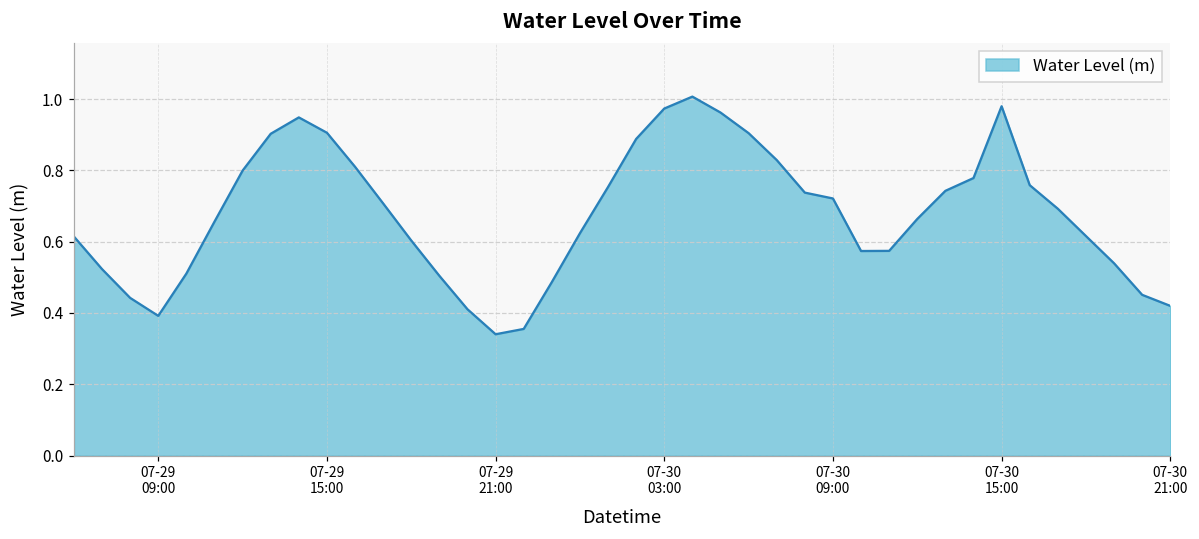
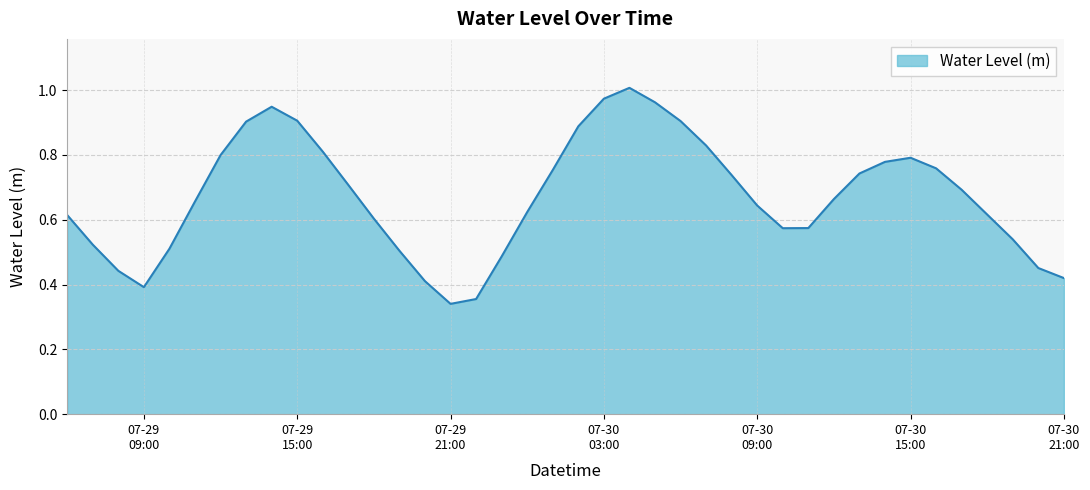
07-30 09:00: 0.72 -> 0.64
07-30 15:00: 0.98 -> 0.79
